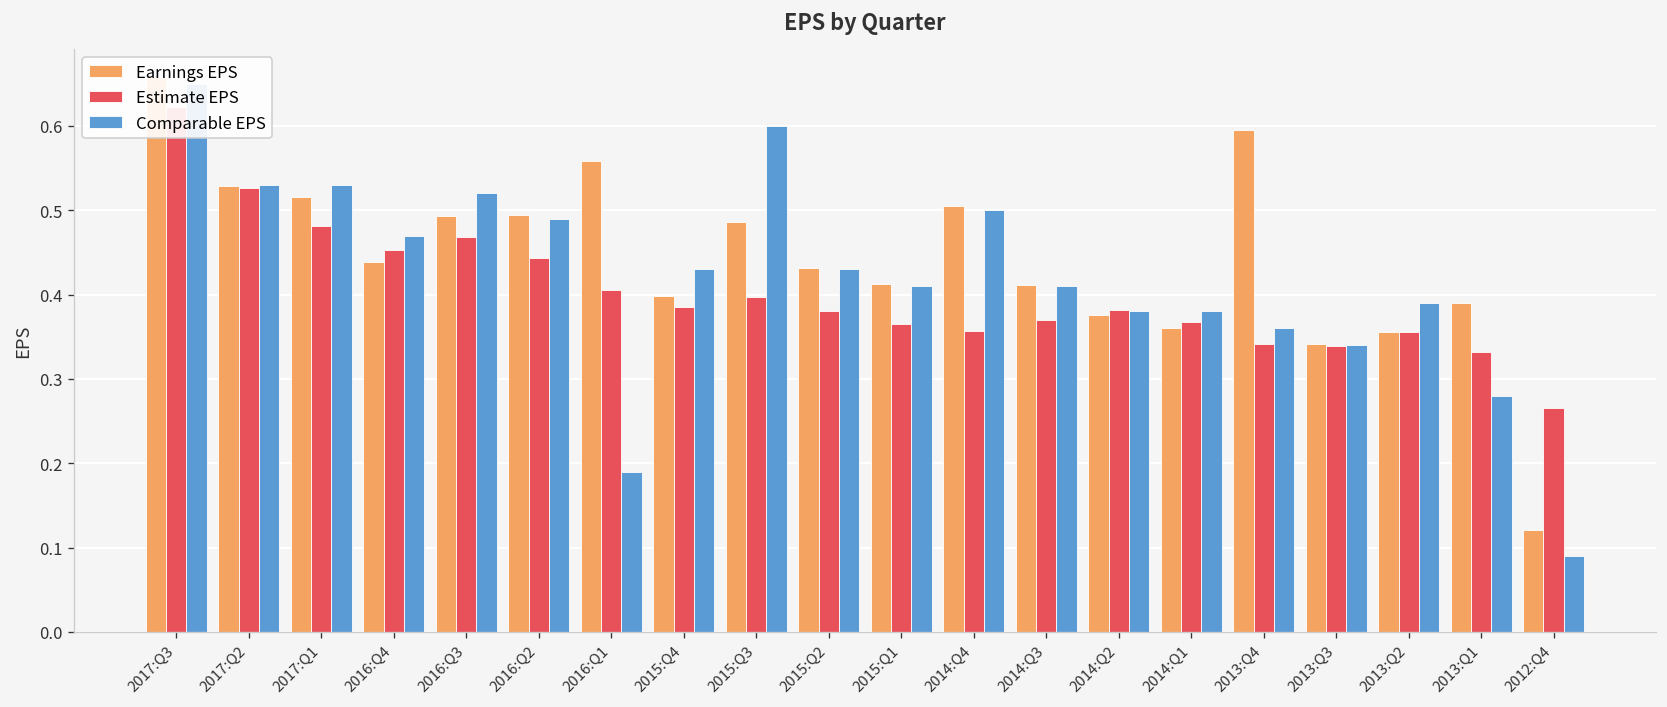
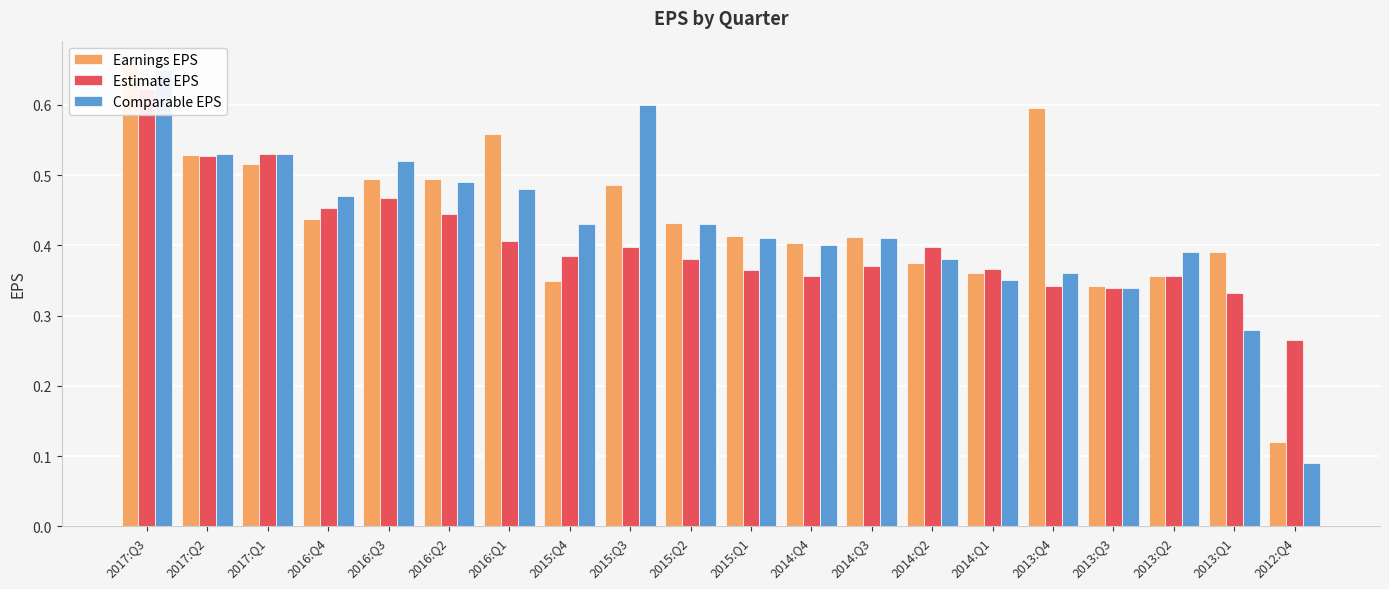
Estimate EPS, 2017:Q1: 0.48 -> 0.53
Comparable EPS, 2016:Q1: 0.19 -> 0.48
Earnings EPS, 2015:Q4: 0.40 -> 0.35
Earnings EPS, 2014:Q4: 0.51 -> 0.40
Comparable EPS, 2014:Q4: 0.5 -> 0.4
Estimate EPS, 2014:Q2: 0.38 -> 0.40
Comparable EPS, 2014:Q1: 0.38 -> 0.35
